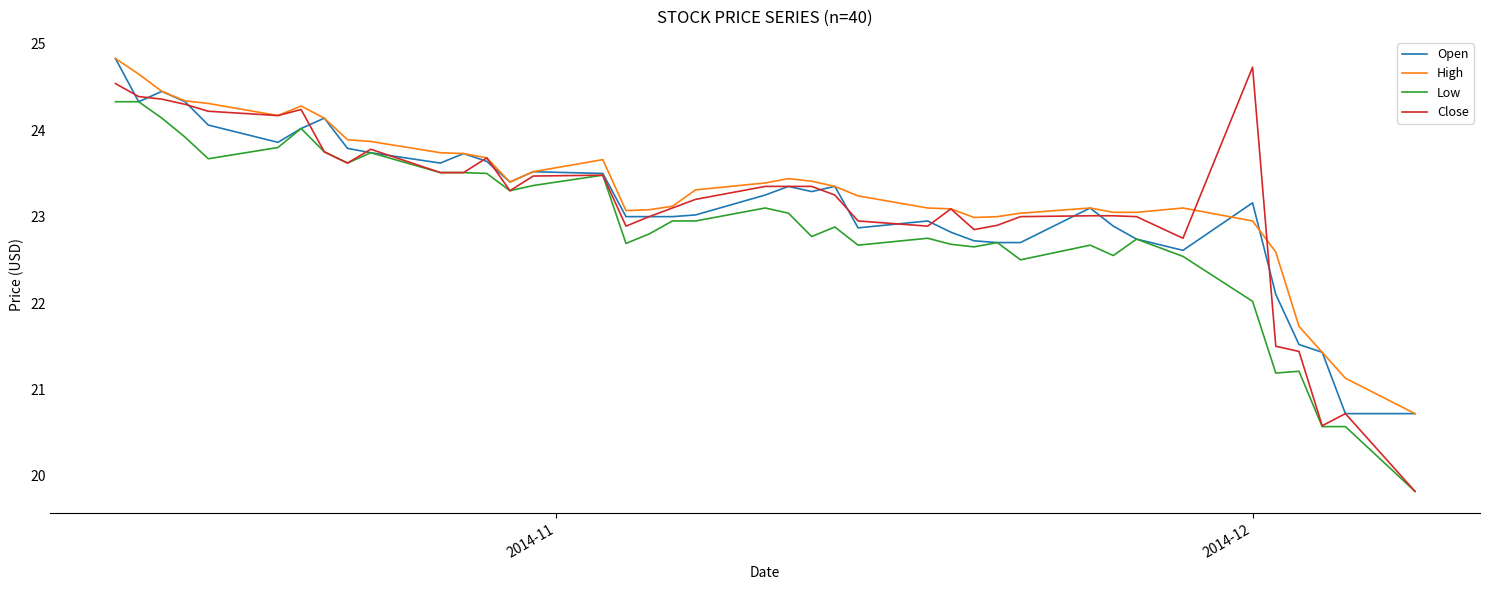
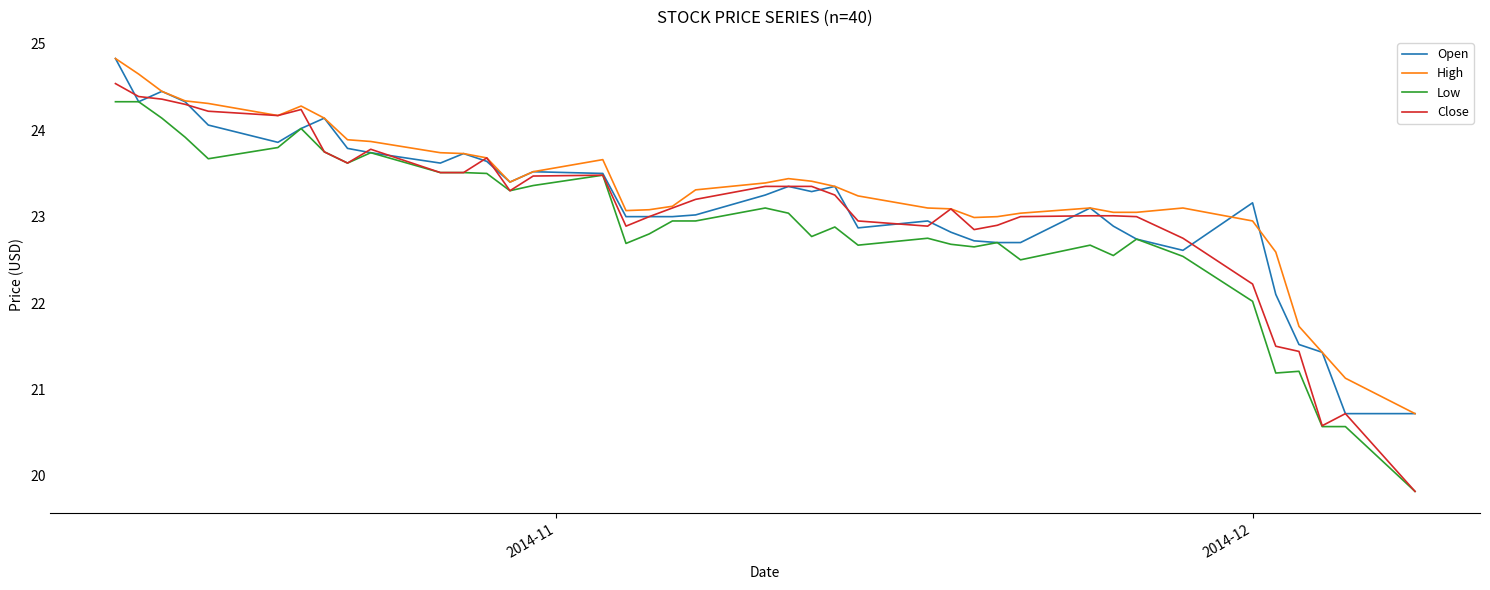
Close, 2014-12: 24.7 -> 22.2
